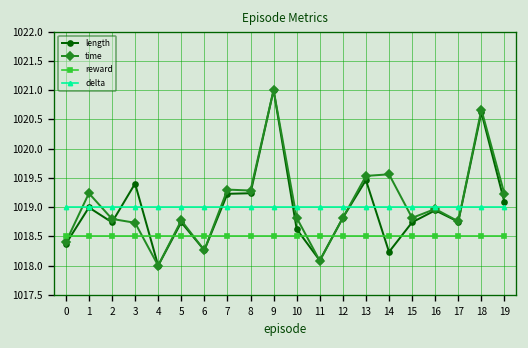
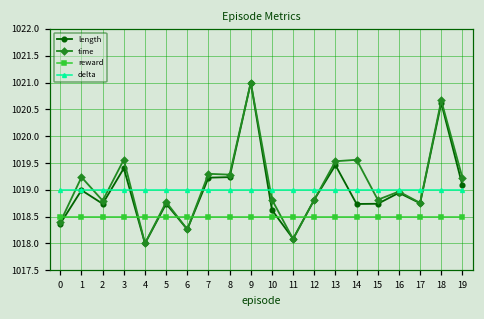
time, 3: 1018.7 -> 1019.6
length, 14: 1018.2 -> 1018.7
